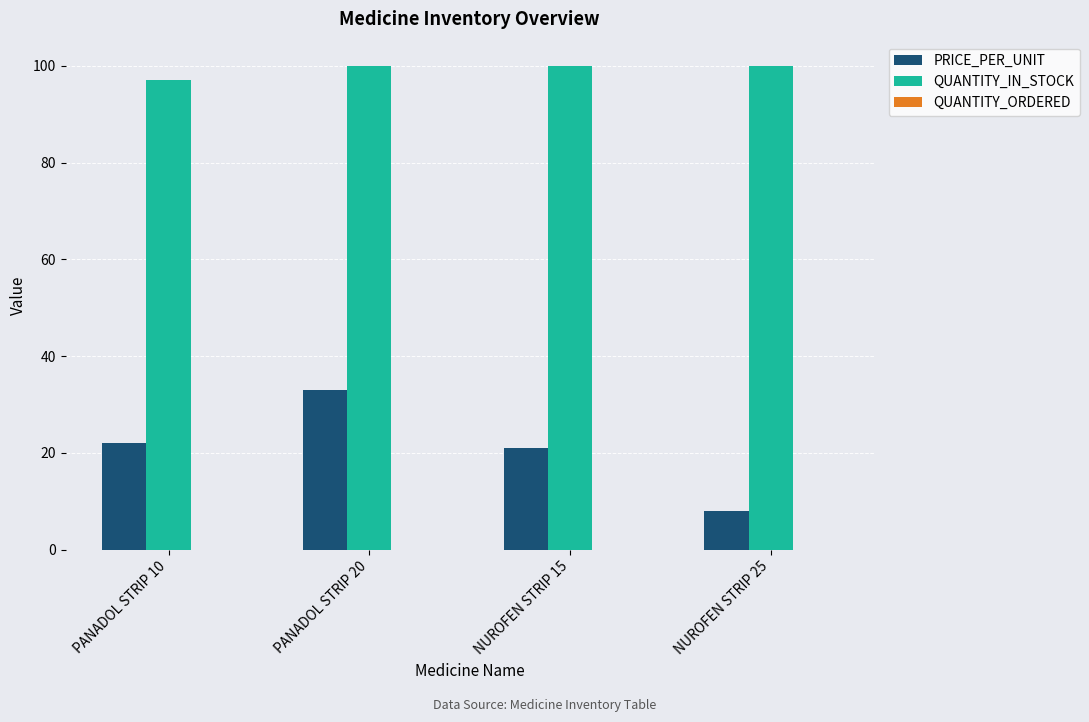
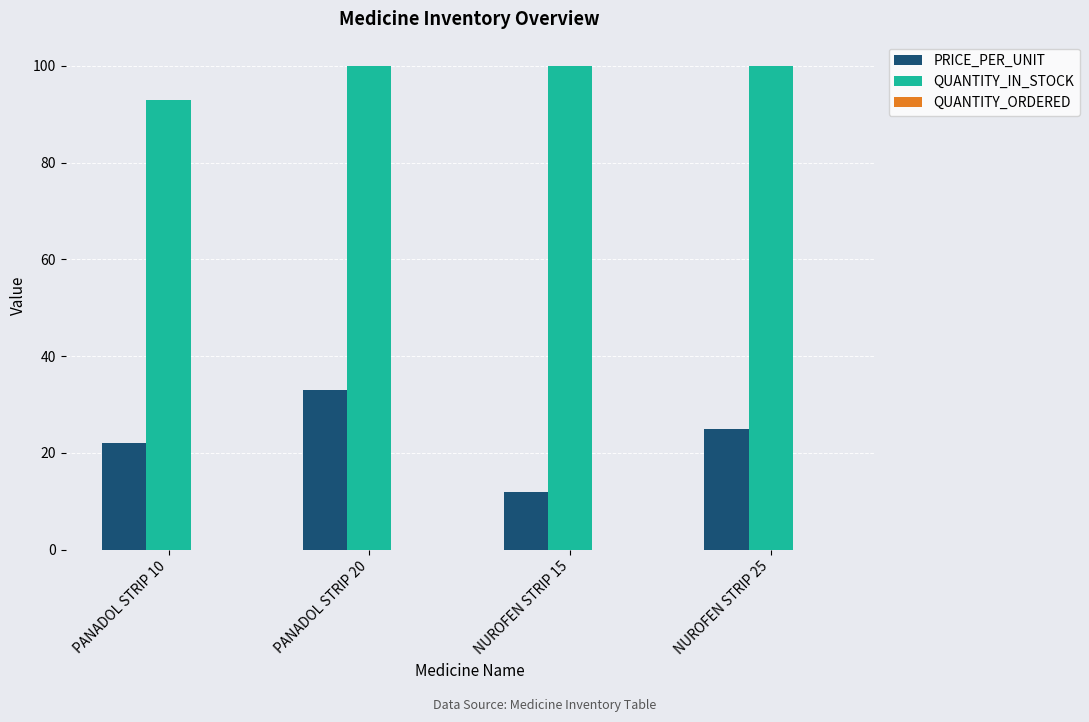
QUANTITY_IN_STOCK, PANADOL STRIP 10: 97 -> 93
PRICE_PER_UNIT, NUROFEN STRIP 15: 21 -> 12
PRICE_PER_UNIT, NUROFEN STRIP 25: 8 -> 25
